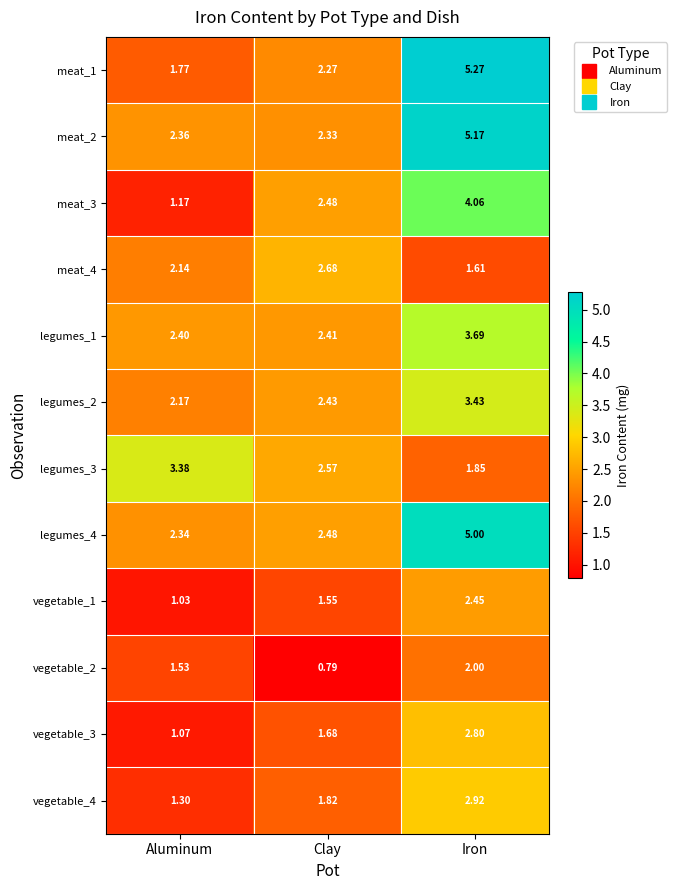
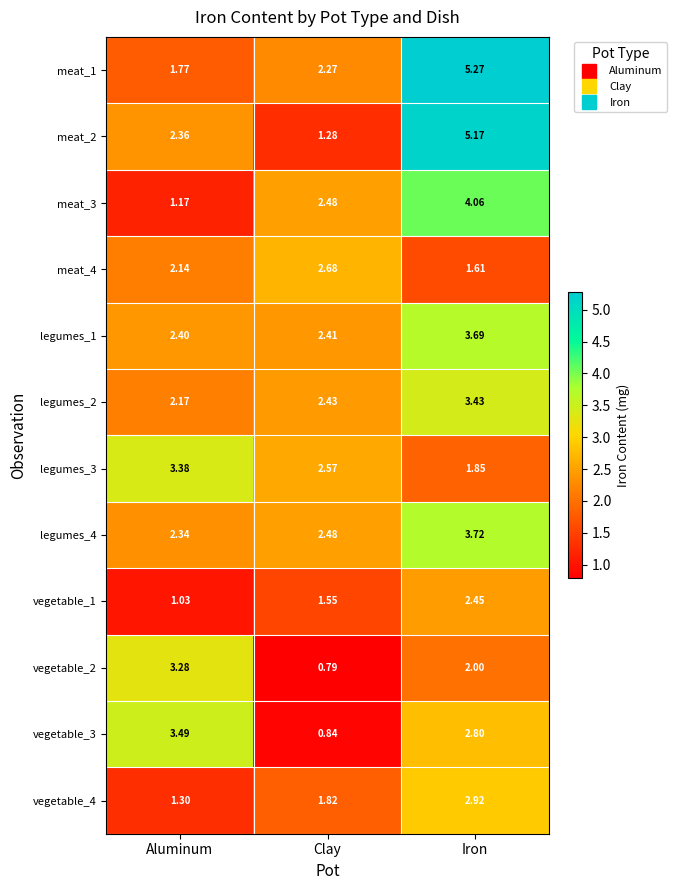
meat_2, Clay: 2.33 -> 1.28
legumes_4, Iron: 5.00 -> 3.72
vegetable_2, Aluminum: 1.53 -> 3.28
vegetable_3, Aluminum: 1.07 -> 3.49
vegetable_3, Clay: 1.68 -> 0.84
